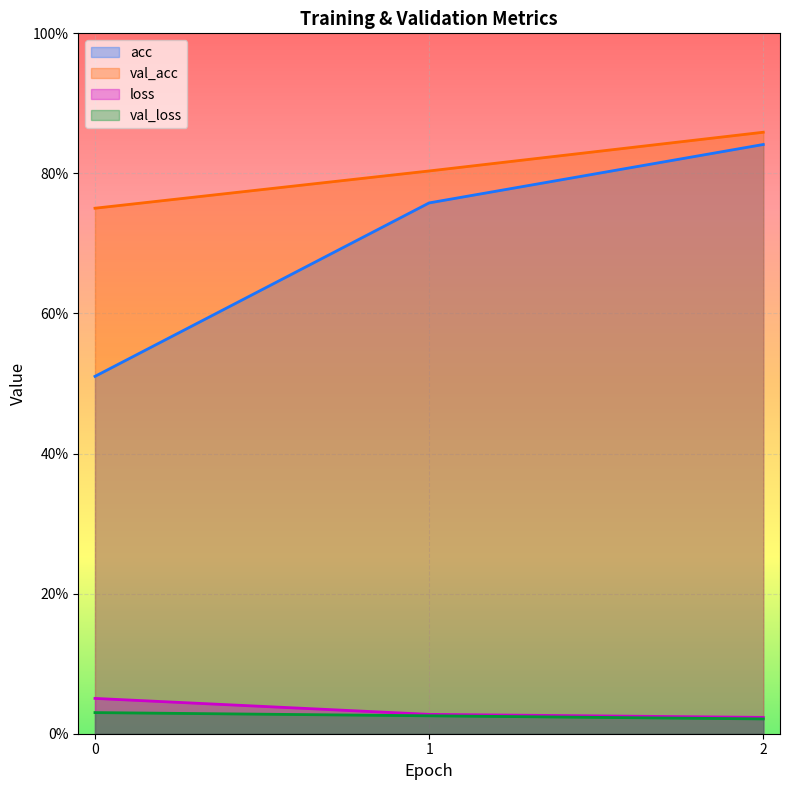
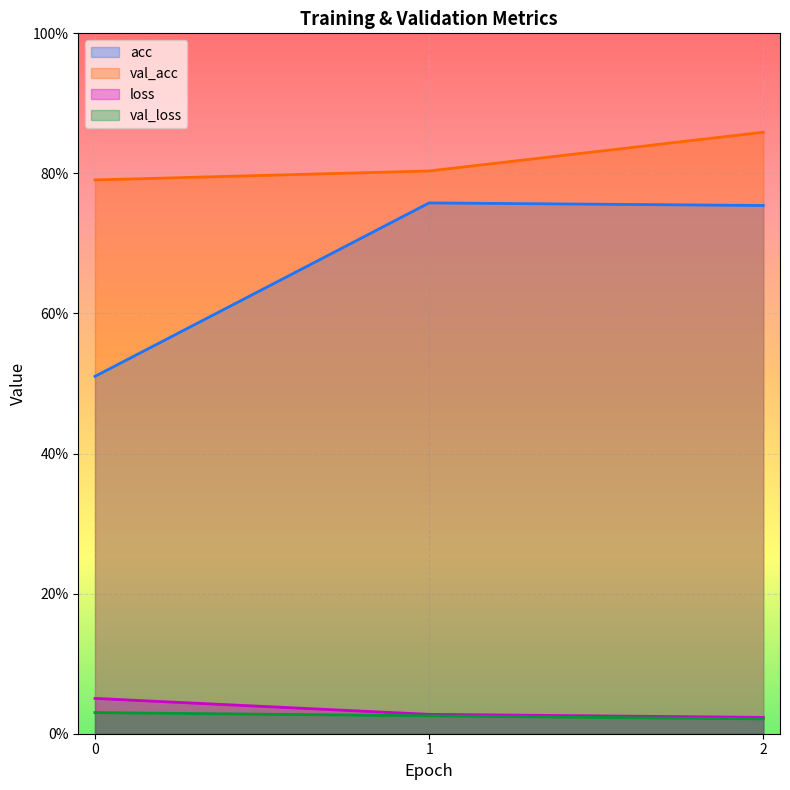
val_acc, 0: 75% -> 79%
acc, 2: 84% -> 75%
